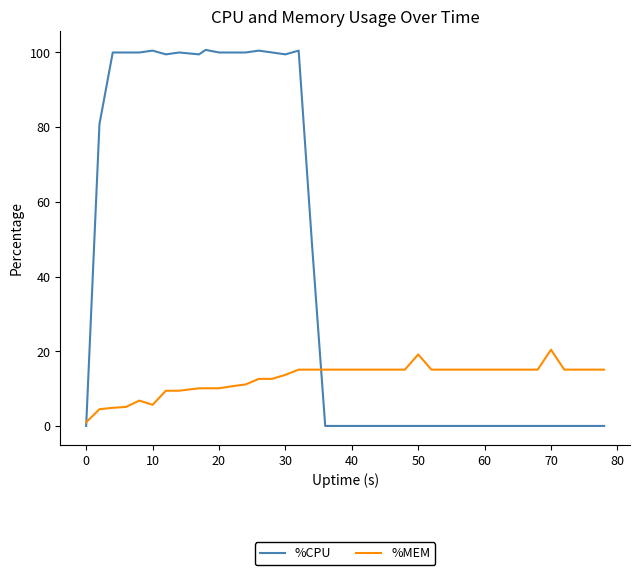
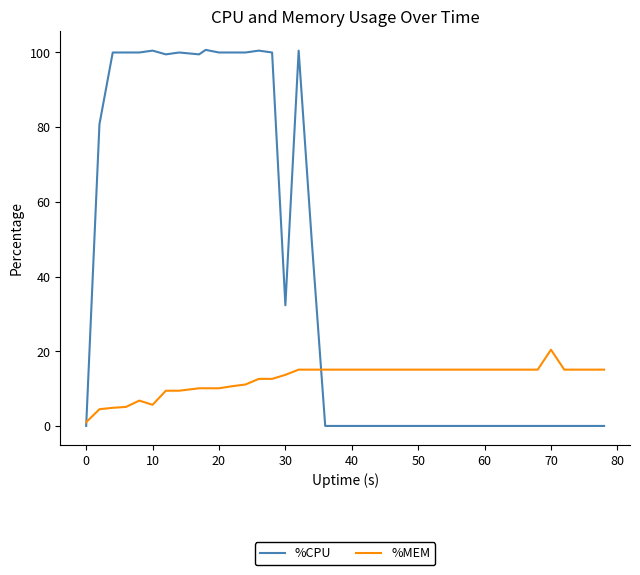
%CPU, 30: 100 -> 32
%MEM, 50: 19 -> 15
